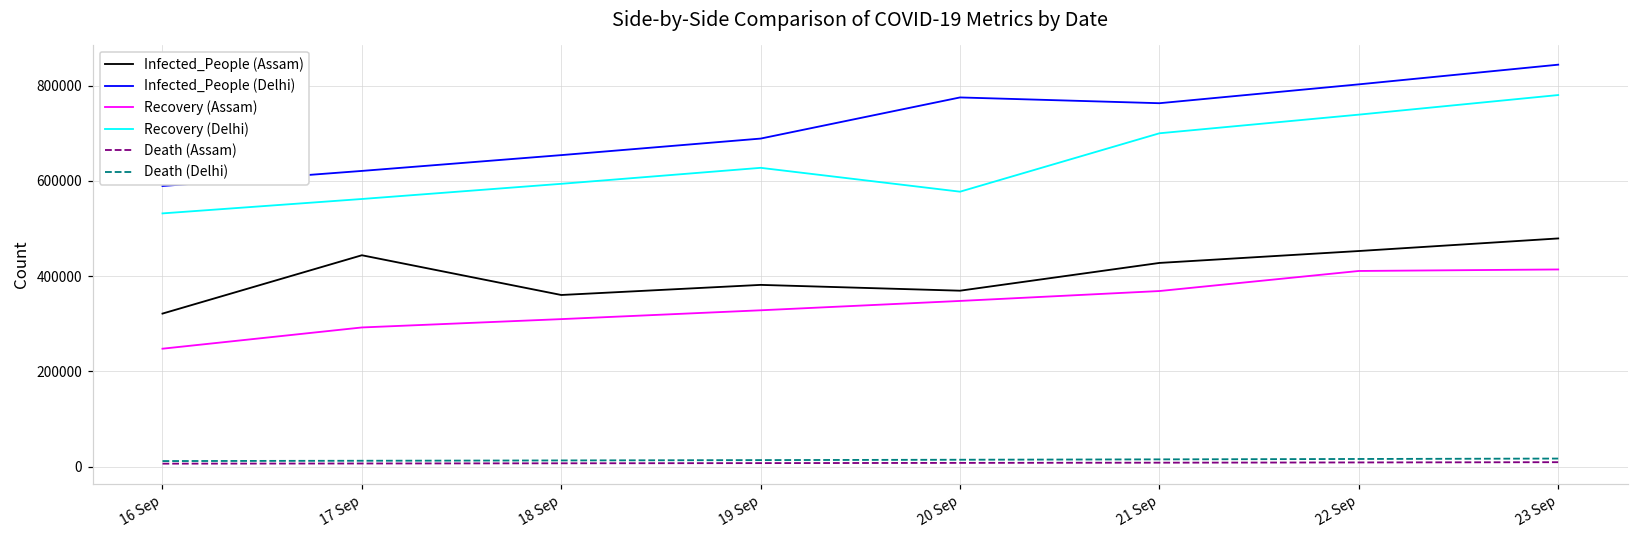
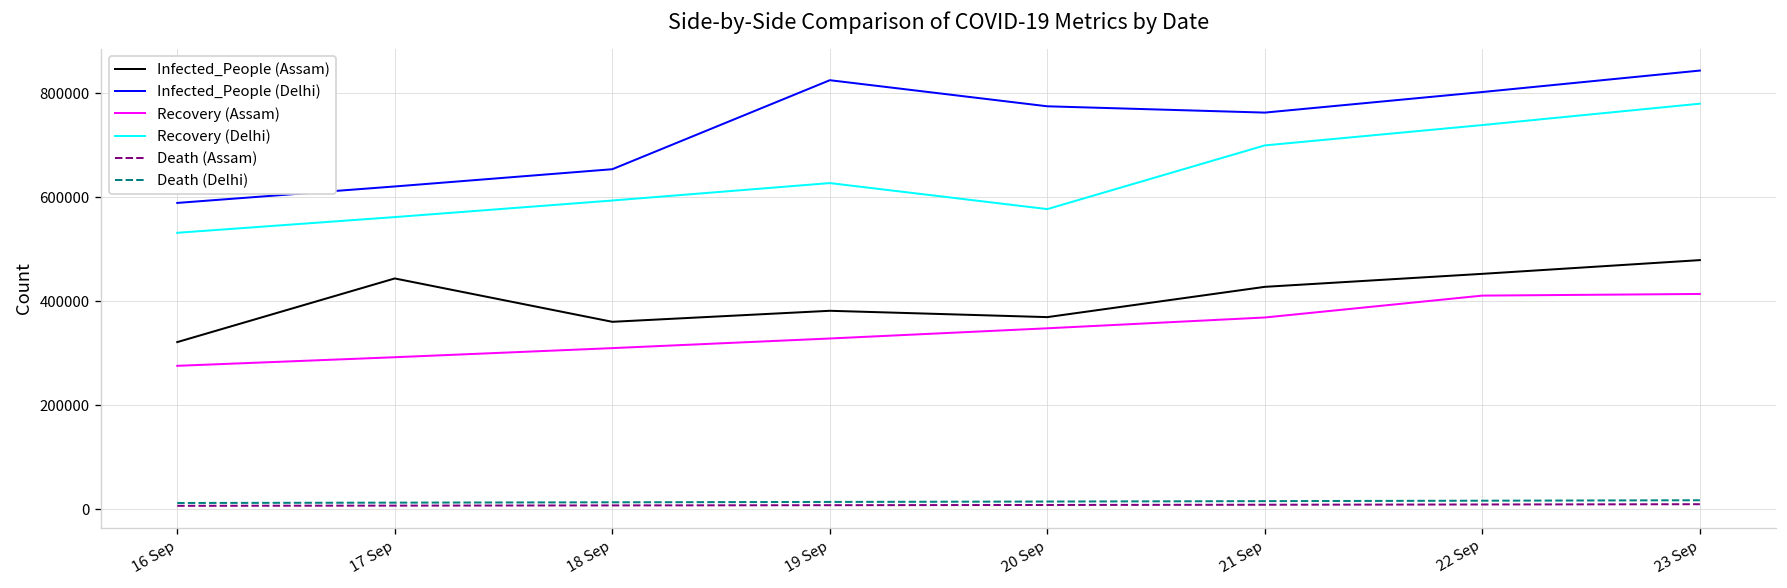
Recovery (Assam), 16 Sep: 250000 -> 280000
Infected_People (Delhi), 19 Sep: 690000 -> 830000
